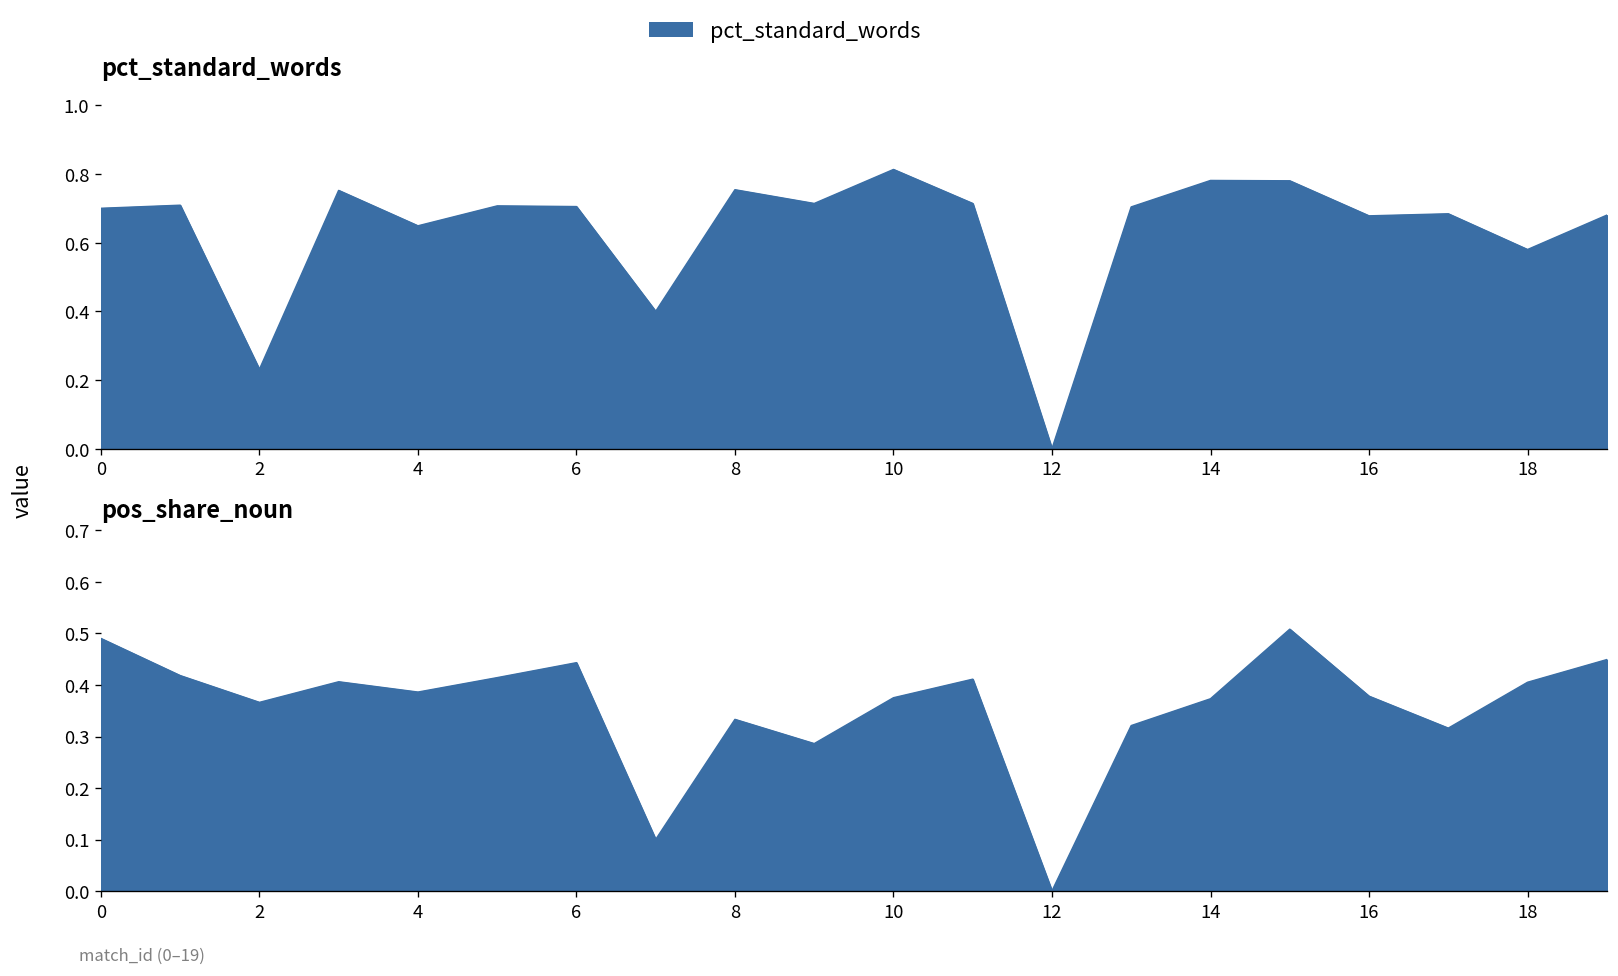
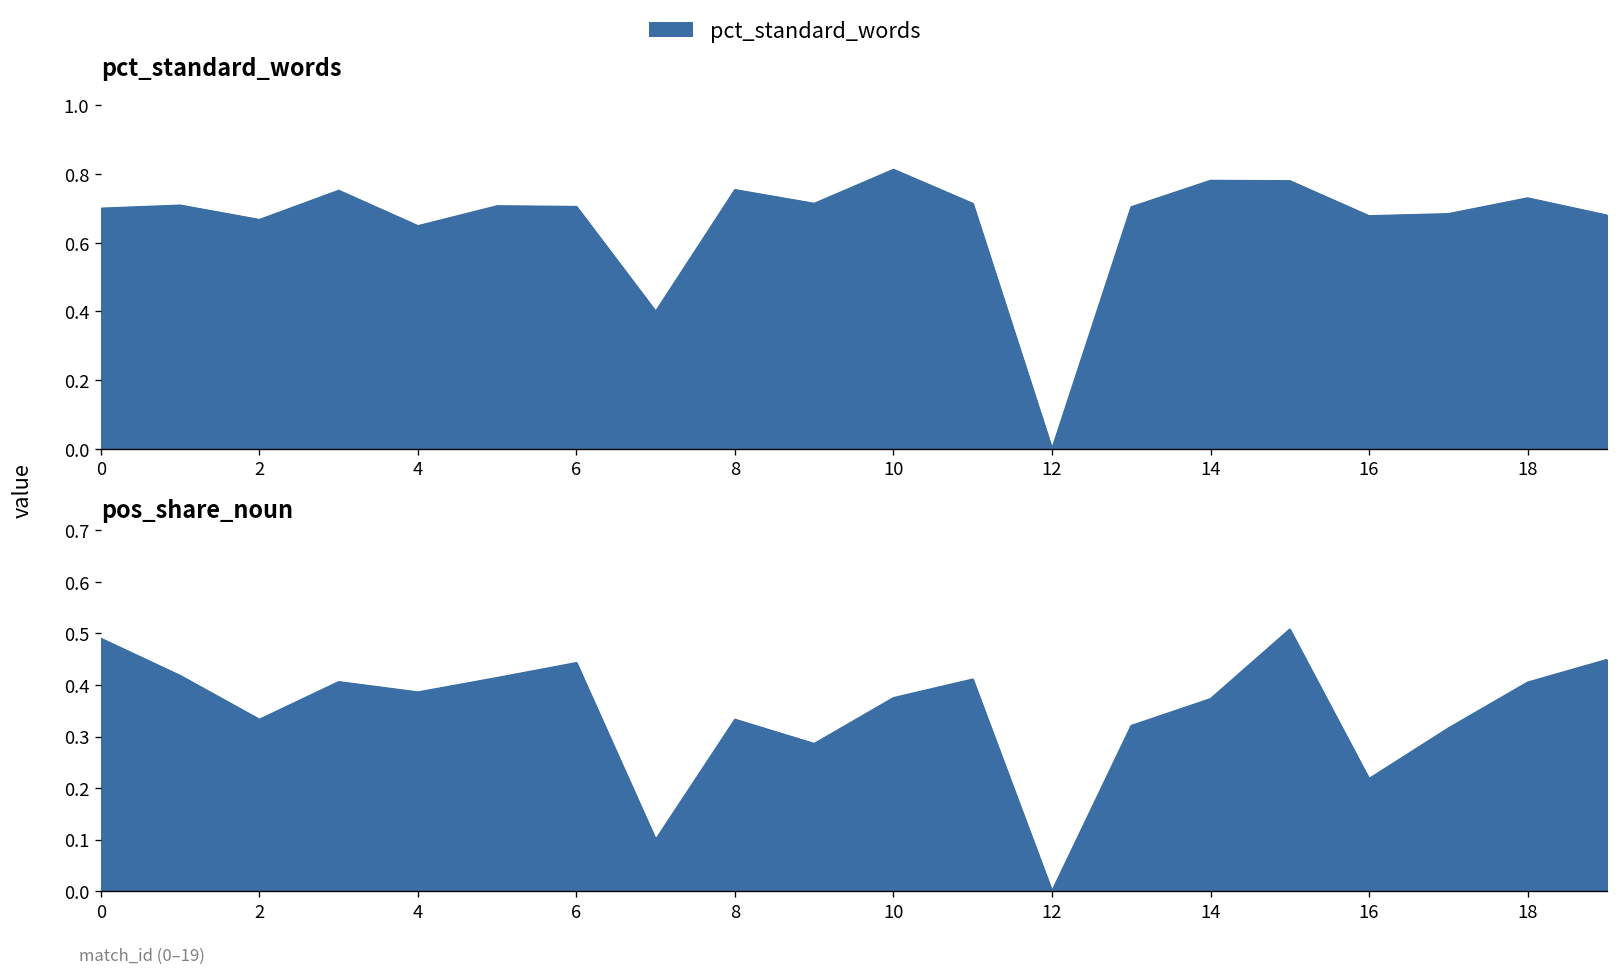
pct_standard_words, 2: 0.23 -> 0.67
pct_standard_words, 18: 0.58 -> 0.73
pos_share_noun, 2: 0.37 -> 0.33
pos_share_noun, 16: 0.38 -> 0.22
